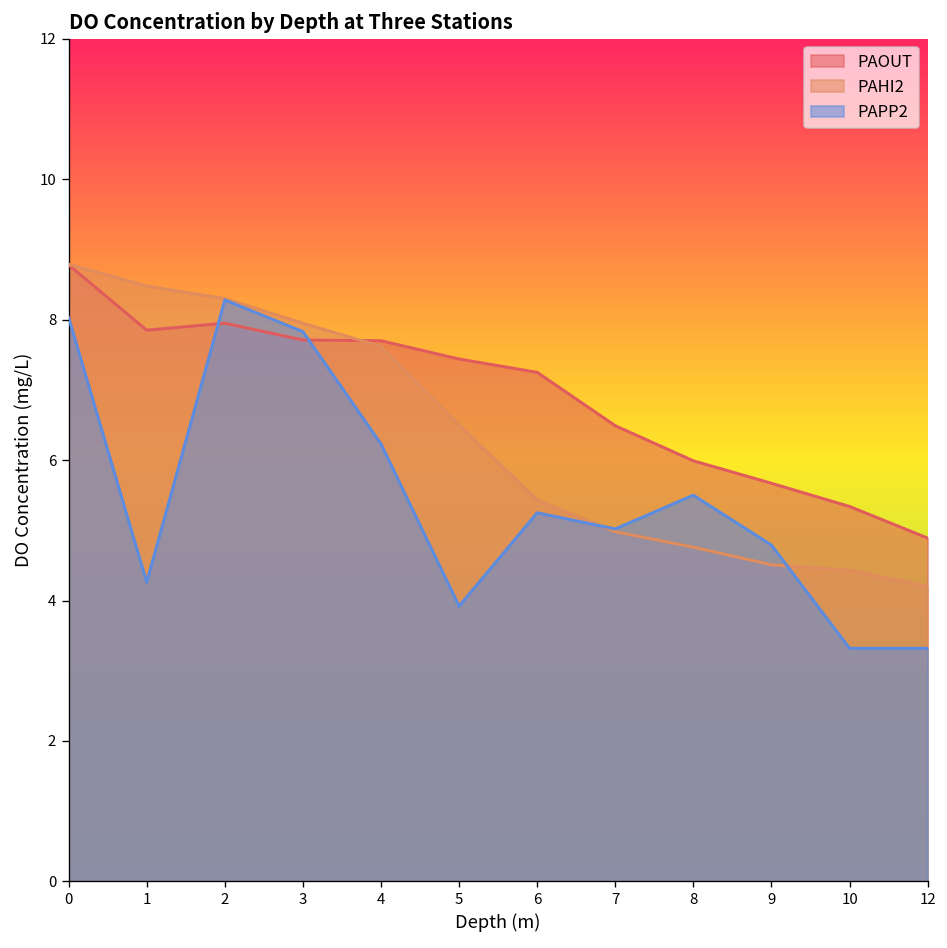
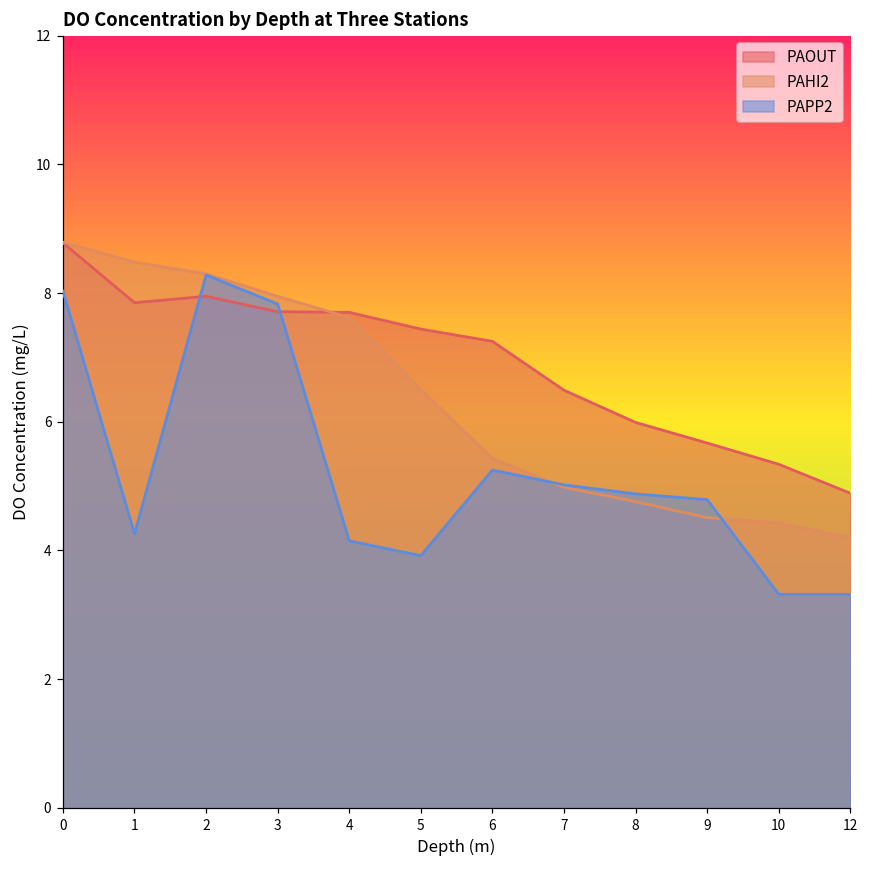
PAPP2, 4: 6.2 -> 4.2
PAPP2, 8: 5.5 -> 4.9
